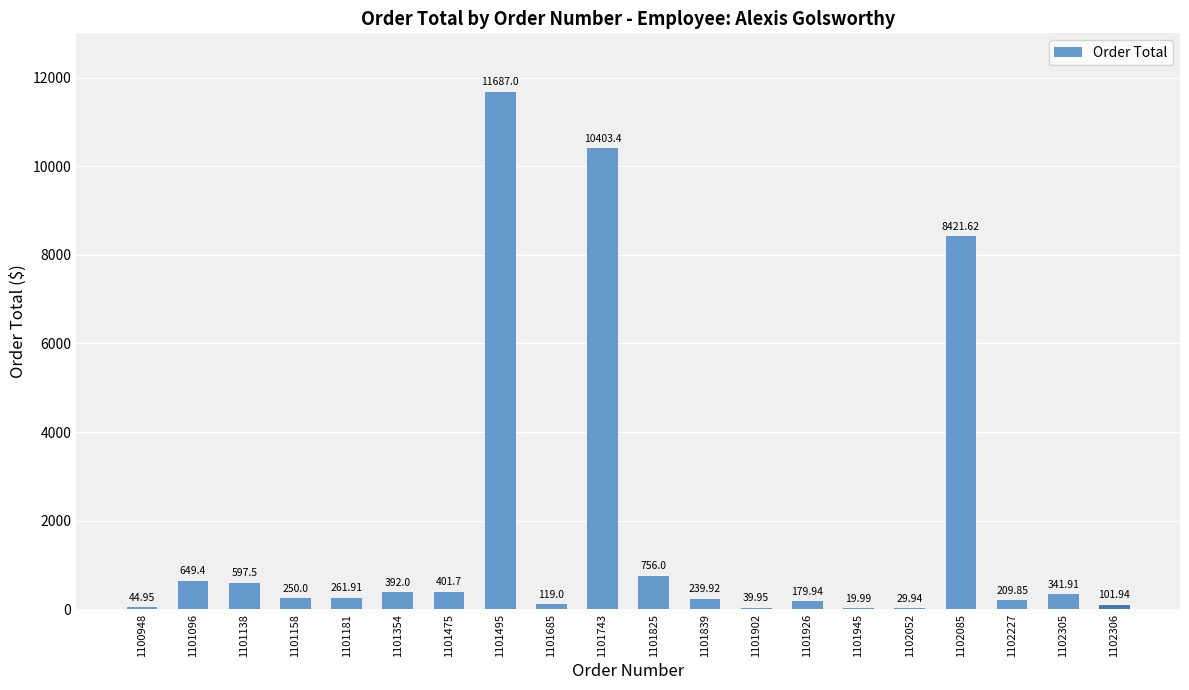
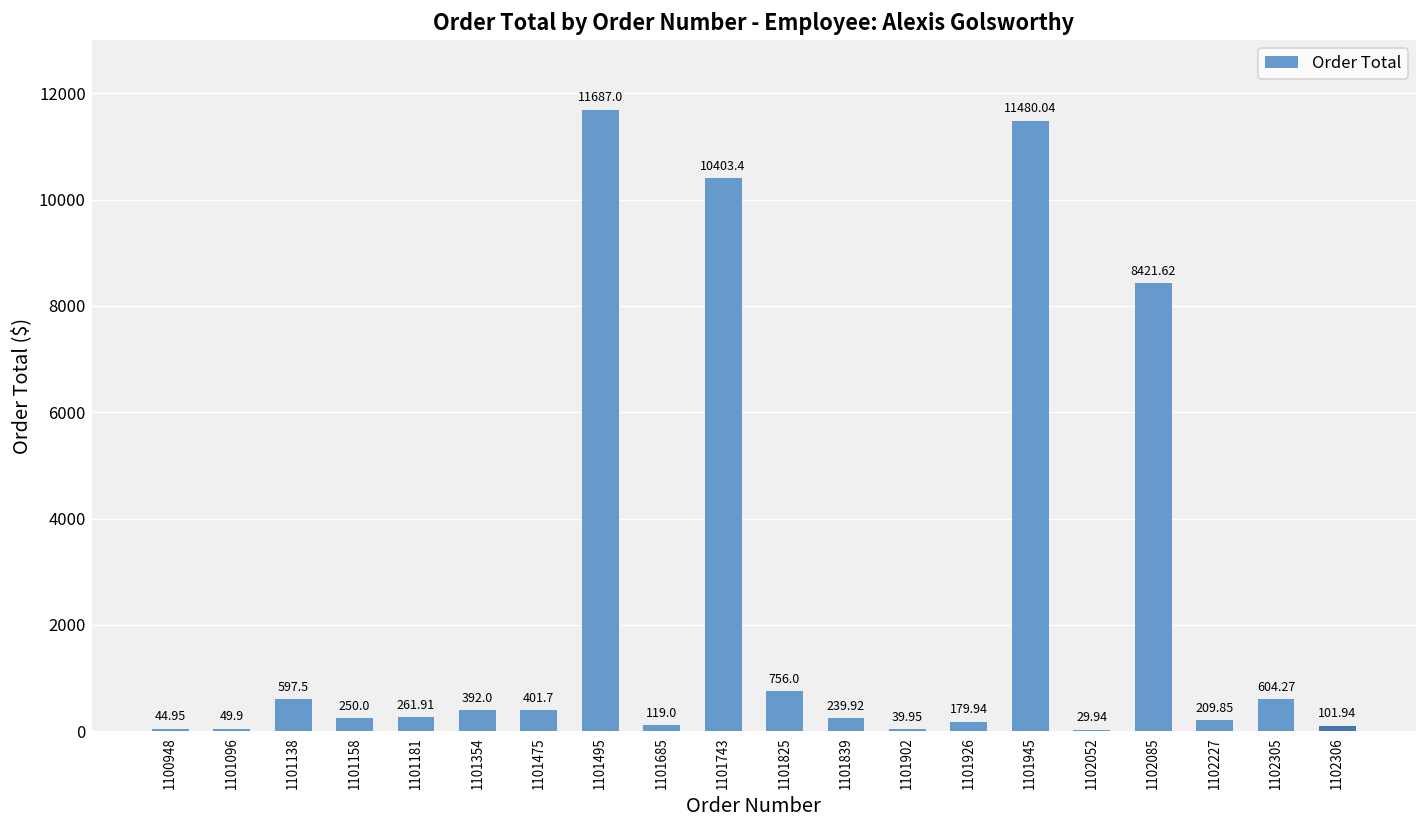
1101096: 649.4 -> 49.9
1101945: 19.99 -> 11480.04
1102305: 341.91 -> 604.27
